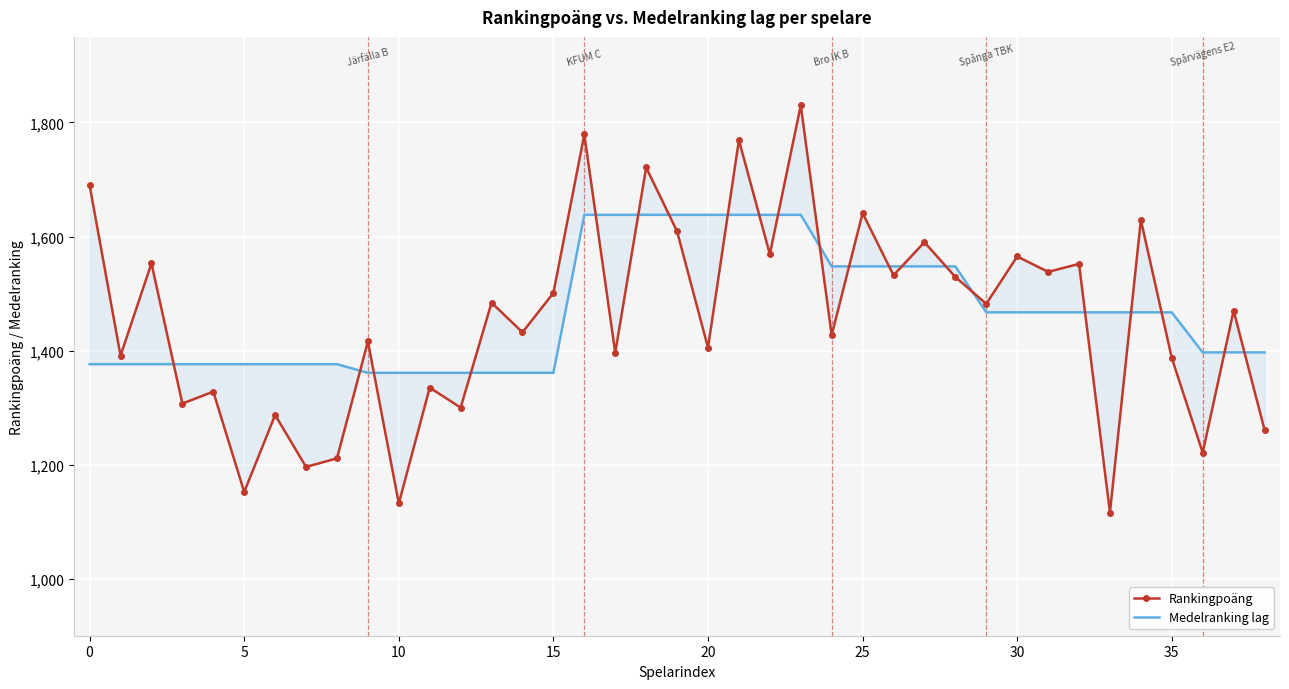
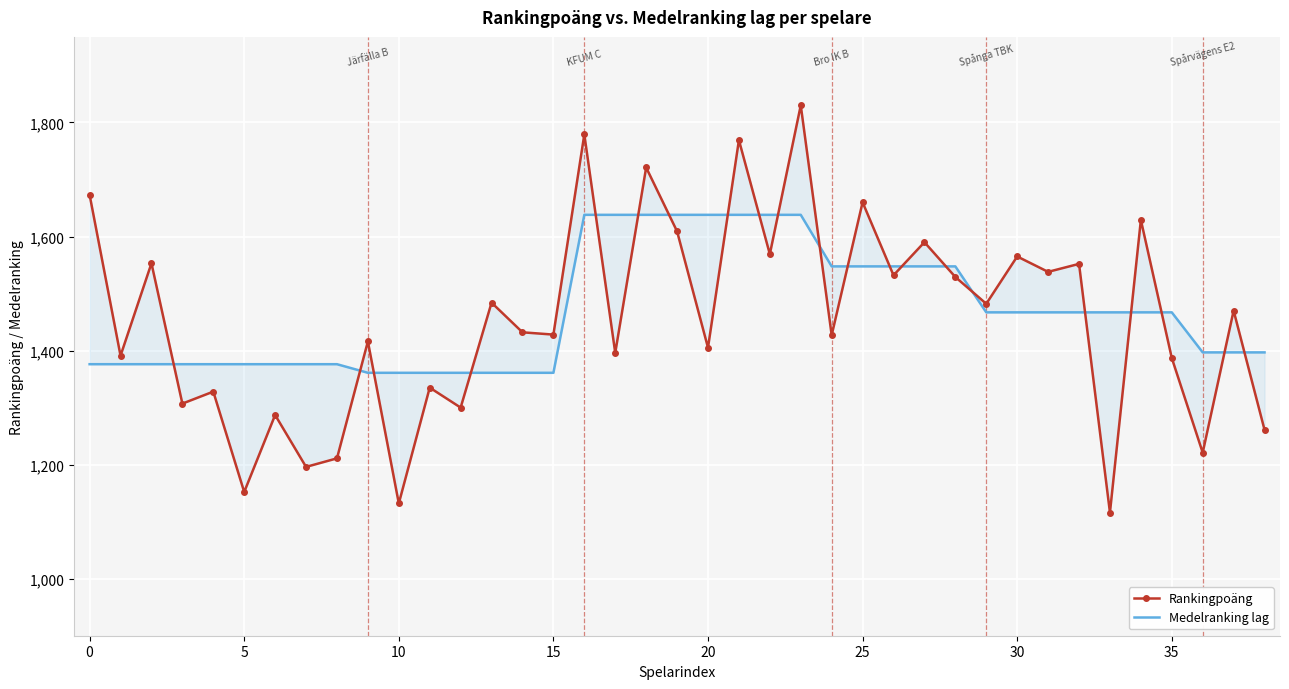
Rankingpoäng, 0: 1,690 -> 1,670
Rankingpoäng, 15: 1,500 -> 1,430
Rankingpoäng, 25: 1,640 -> 1,660
